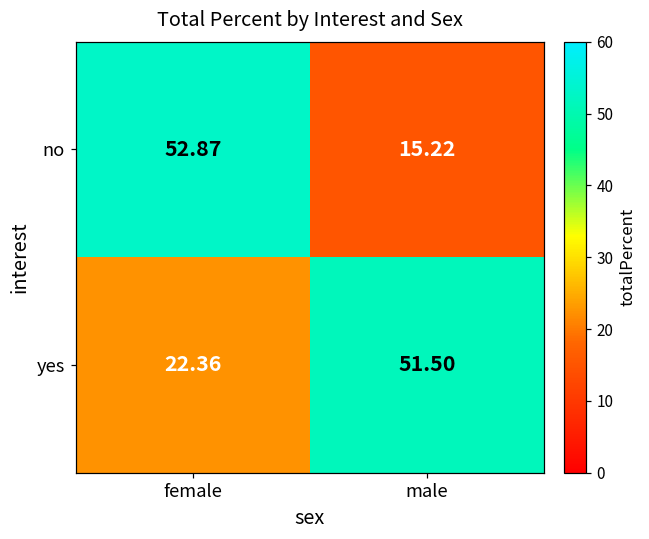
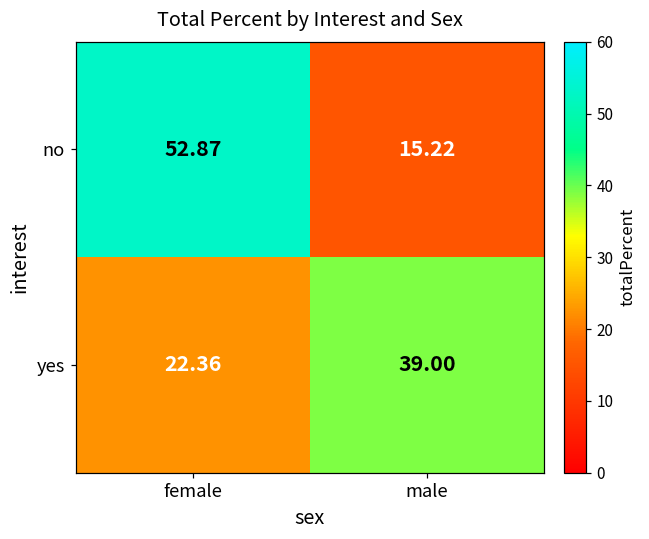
yes, male: 51.50 -> 39.00
